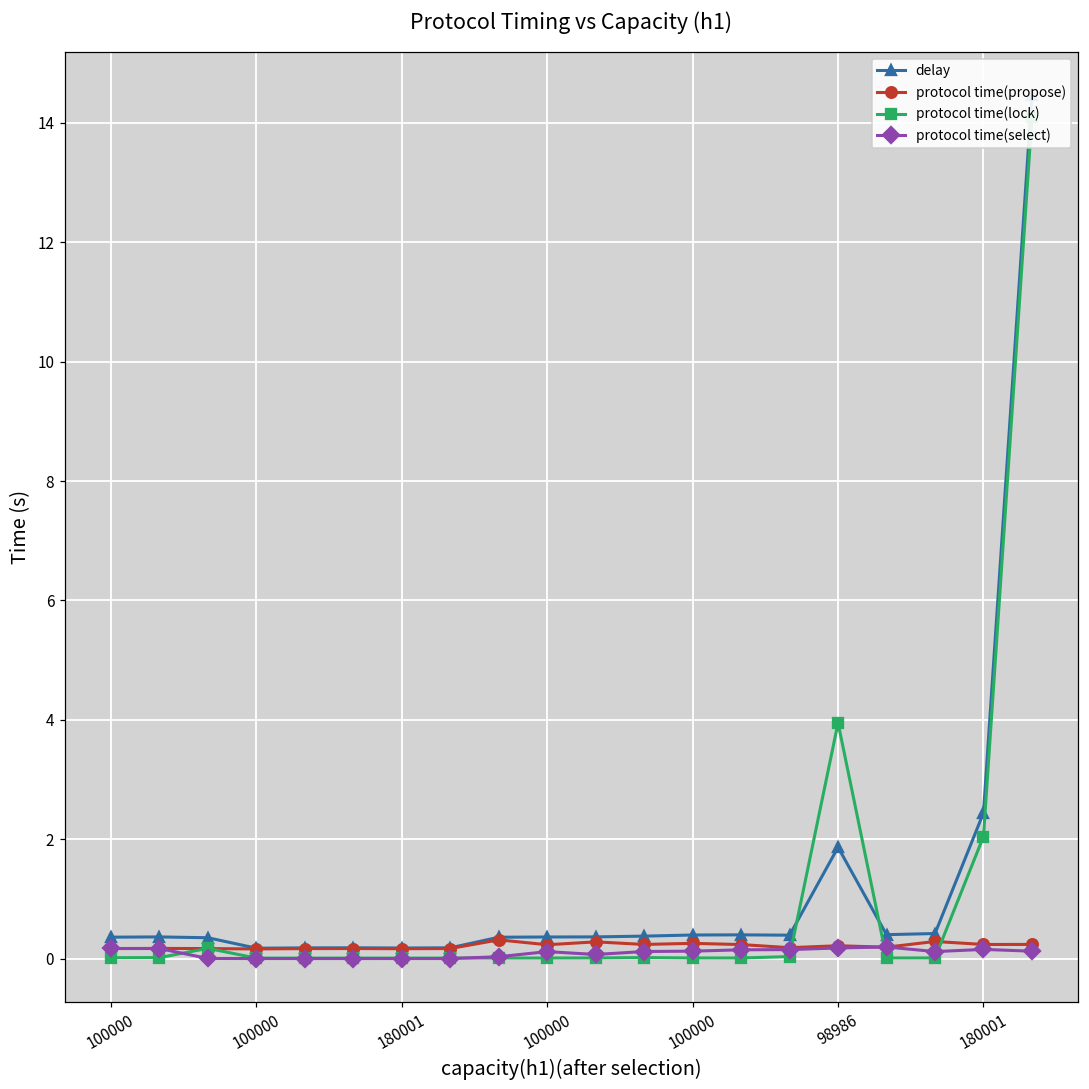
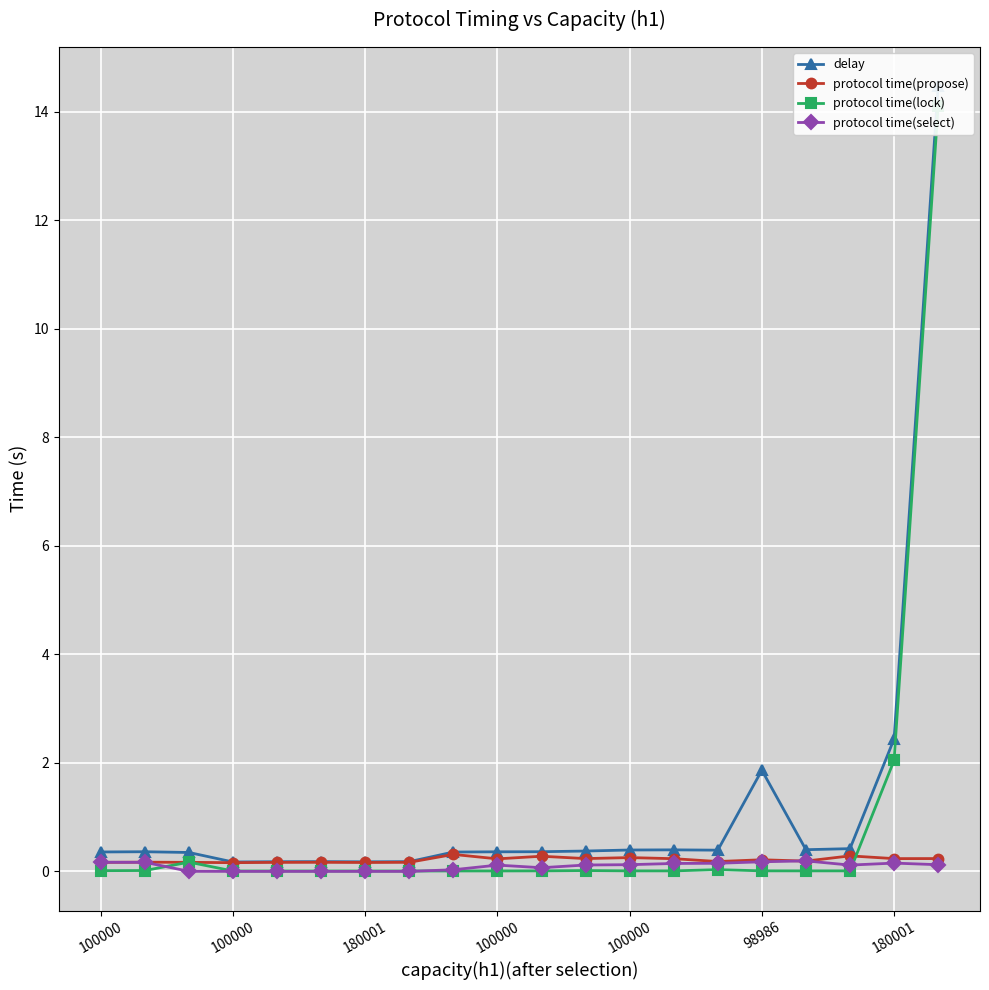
protocol time(lock), 98986: 3.9 -> 0.0
